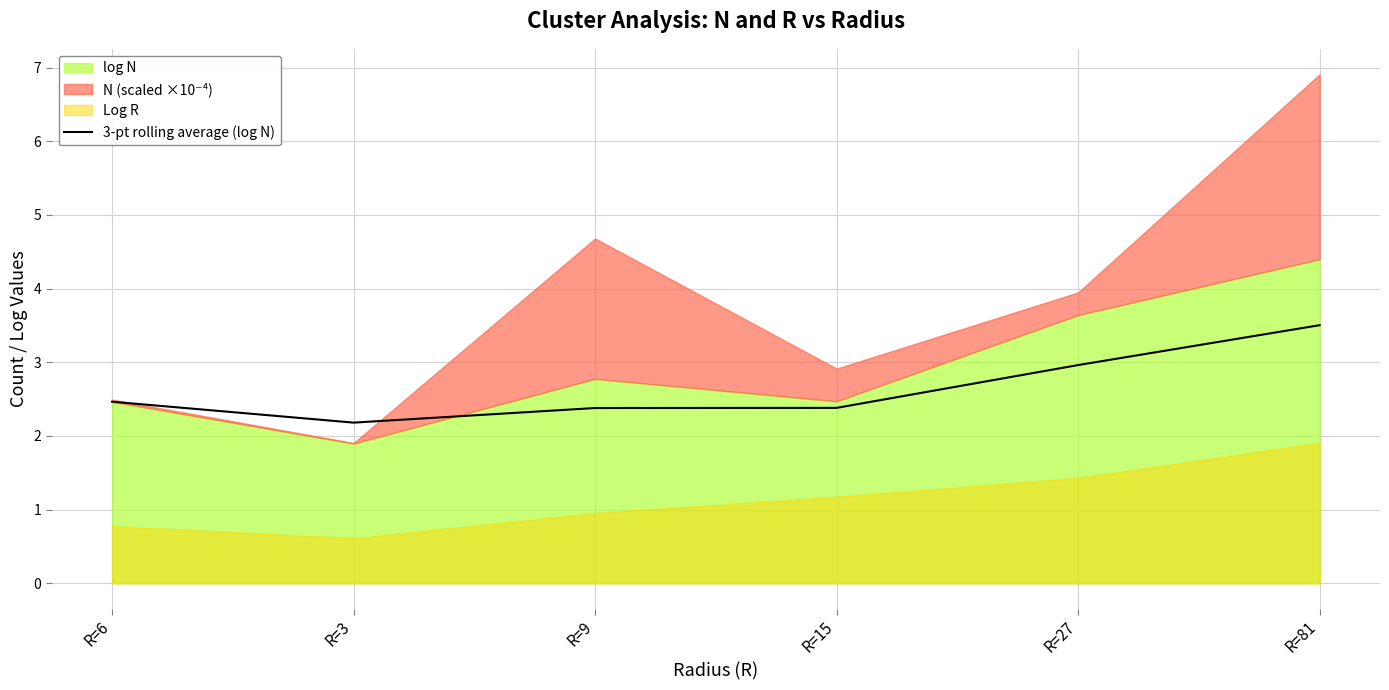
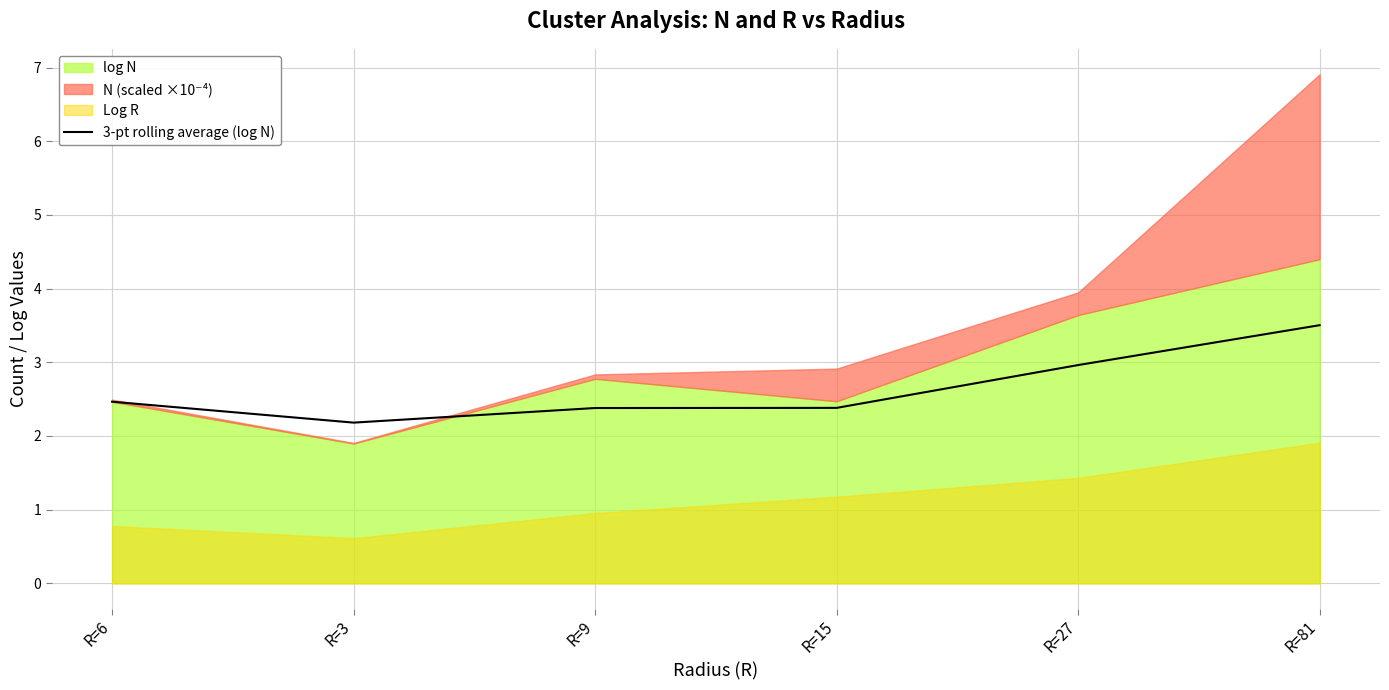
N (scaled ×10⁻⁴), R=9: 1.9 -> 0.1
